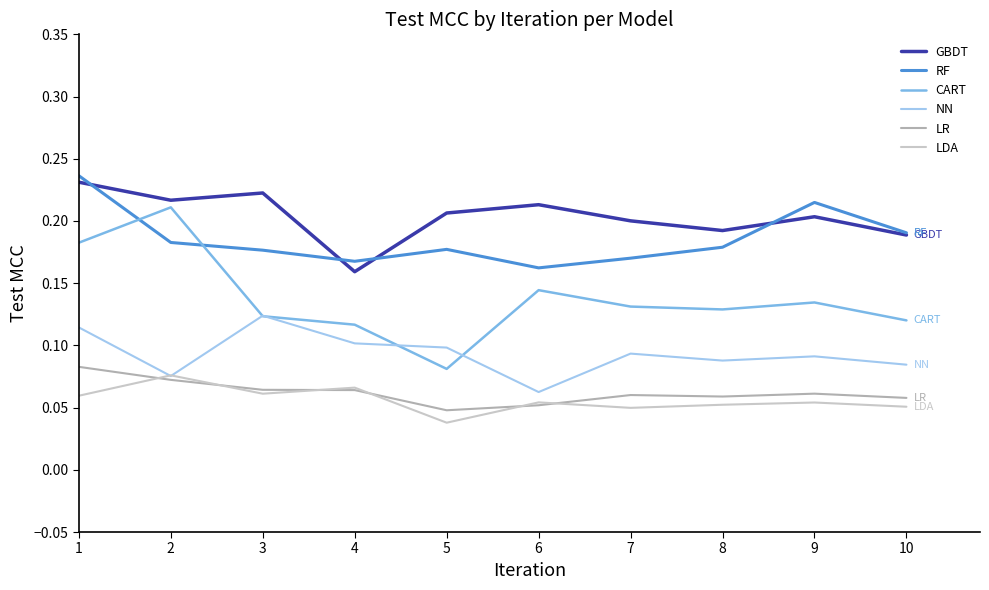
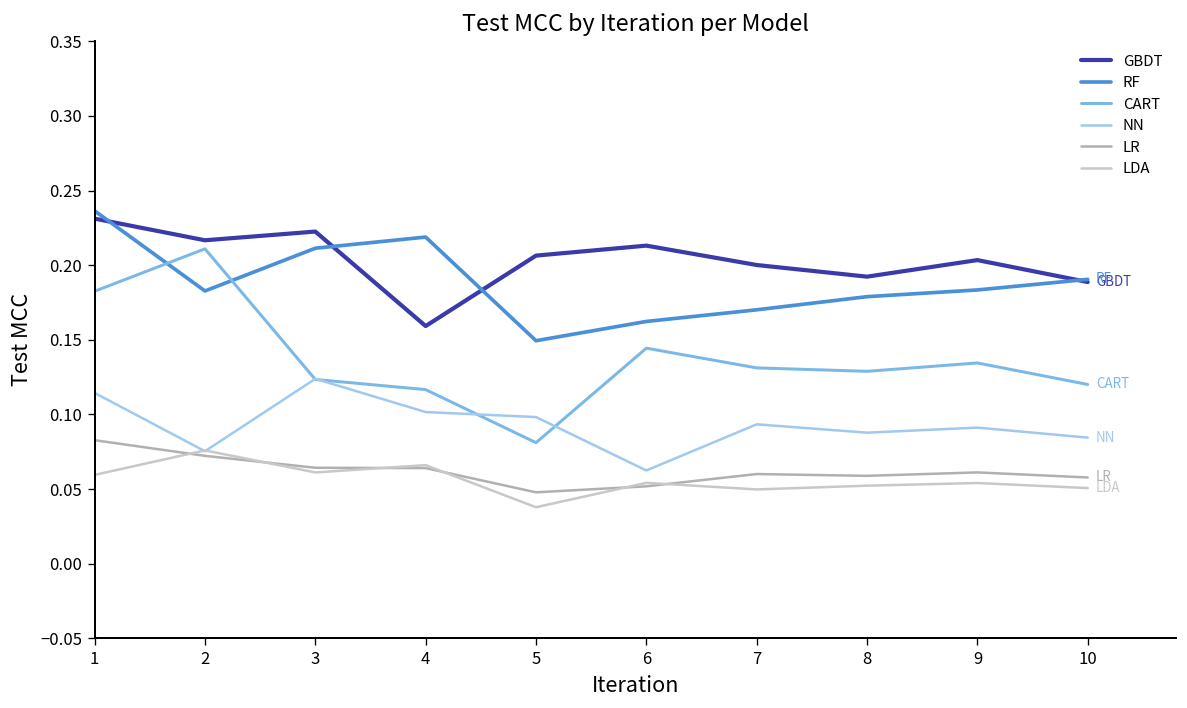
RF, 3: 0.177 -> 0.211
RF, 4: 0.168 -> 0.219
RF, 5: 0.177 -> 0.149
RF, 9: 0.215 -> 0.183
